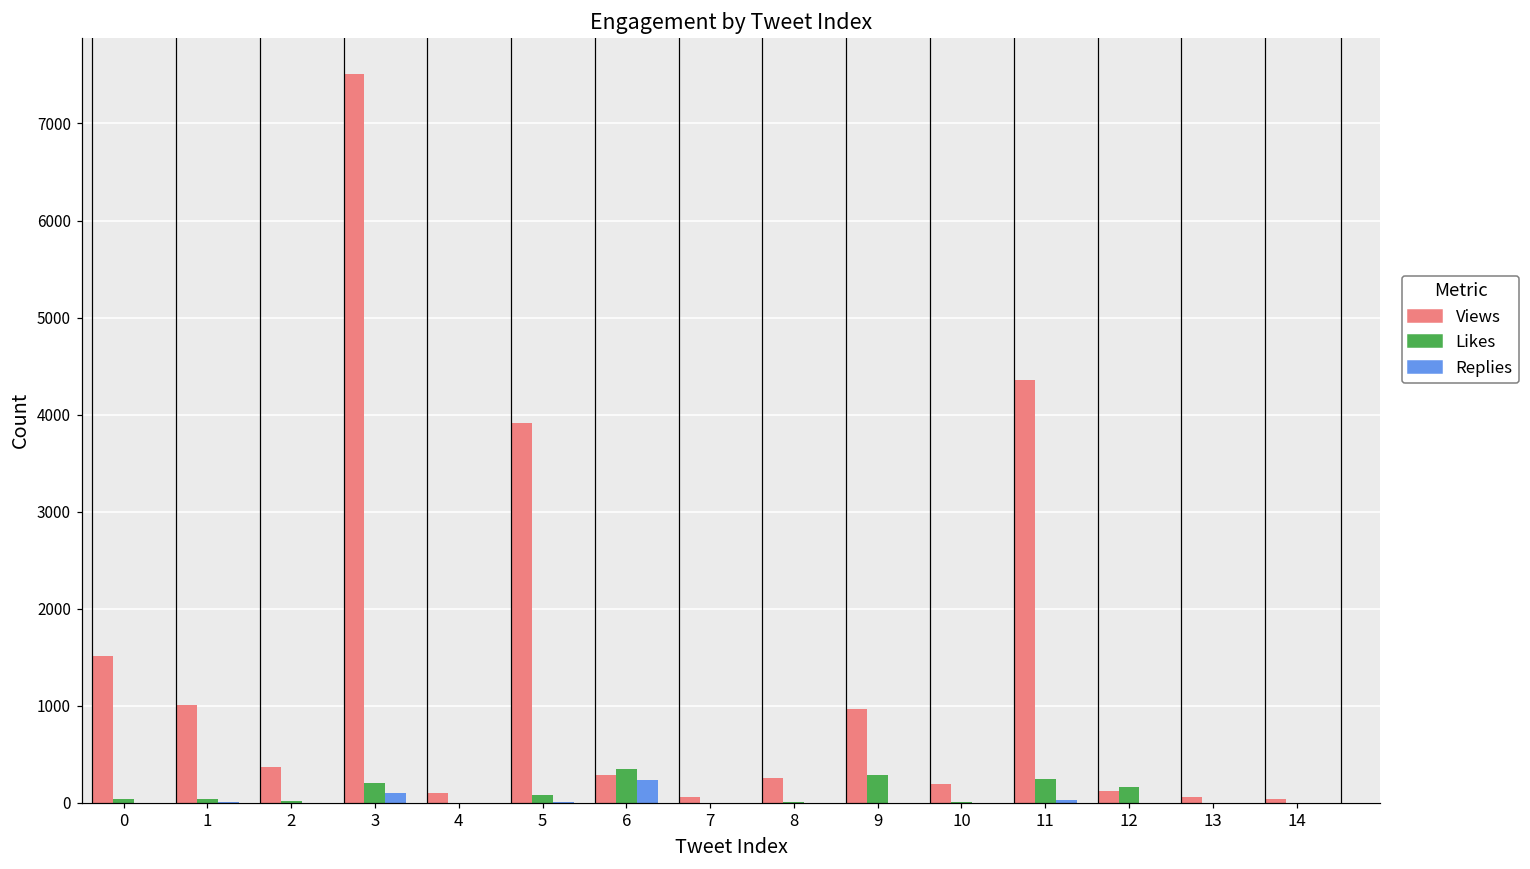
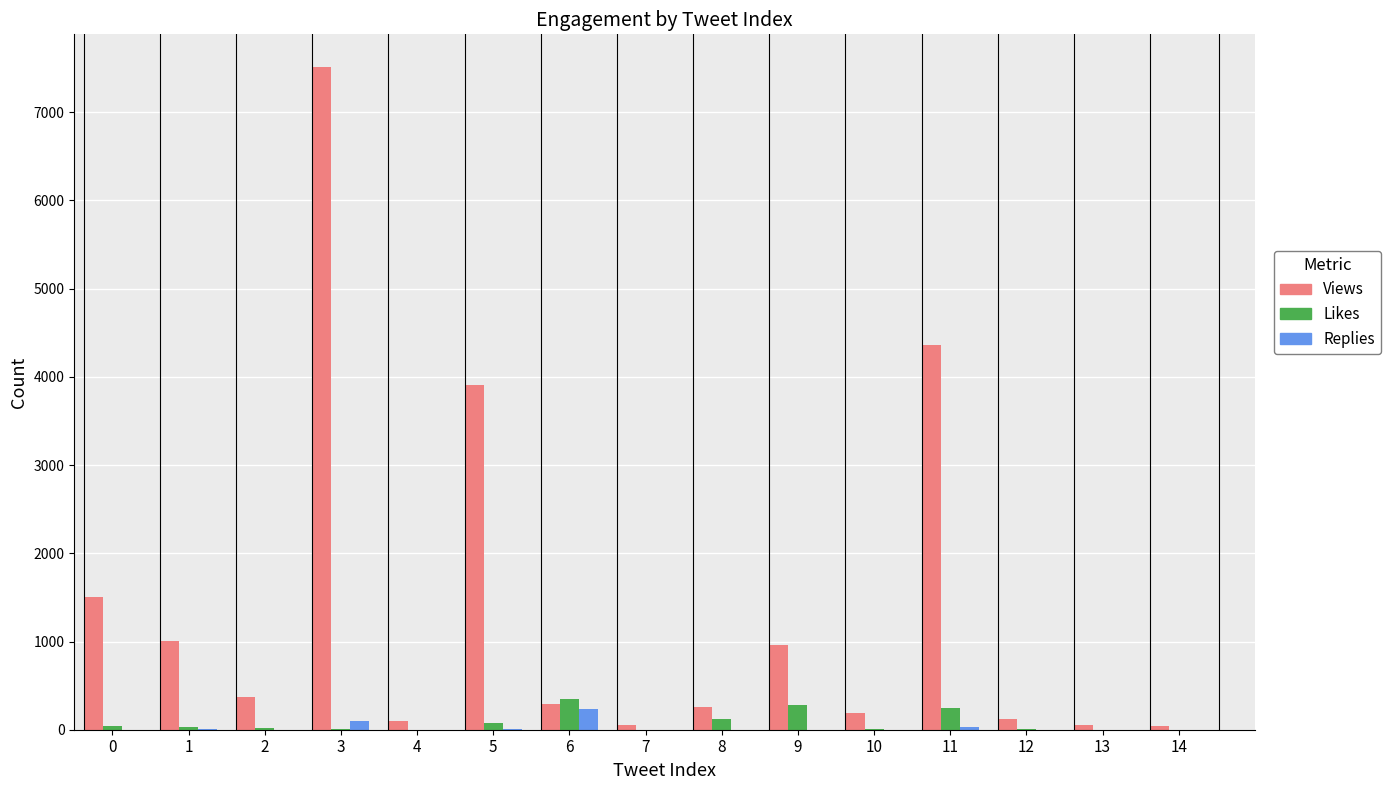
Likes, 3: 200 -> 0
Likes, 8: 0 -> 100
Likes, 12: 200 -> 0
